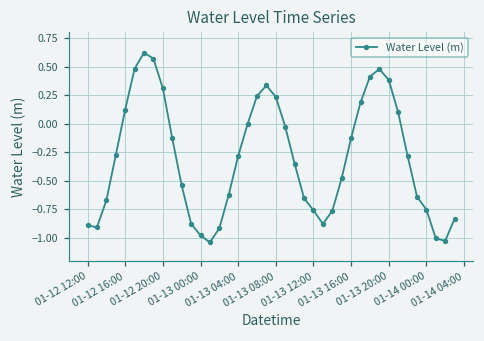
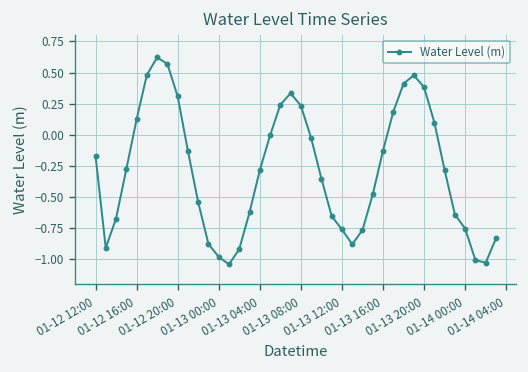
01-12 12:00: -0.89 -> -0.17
